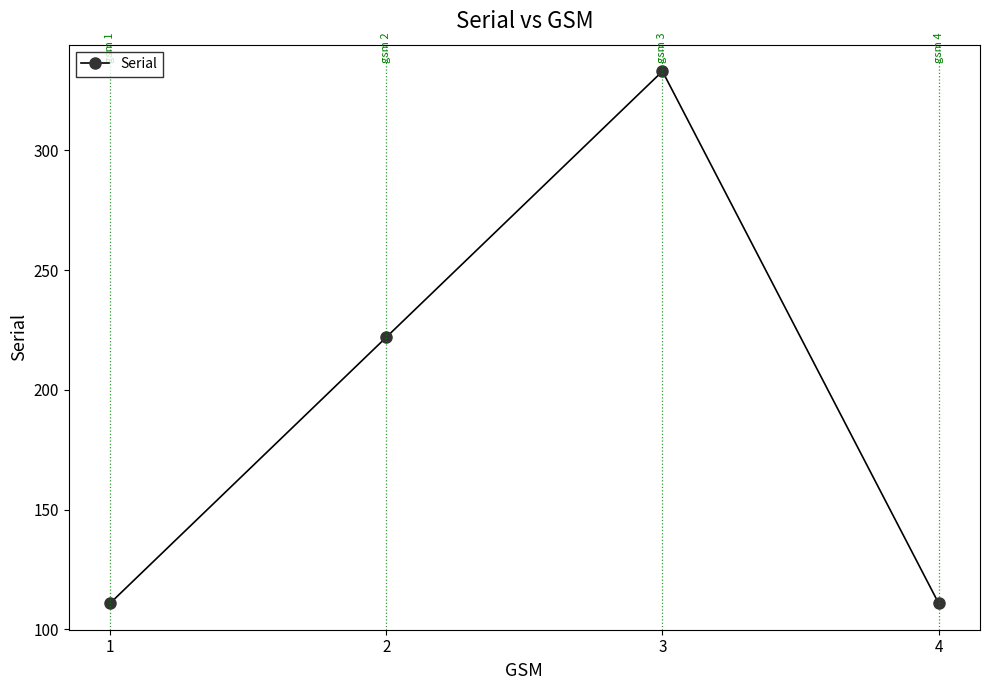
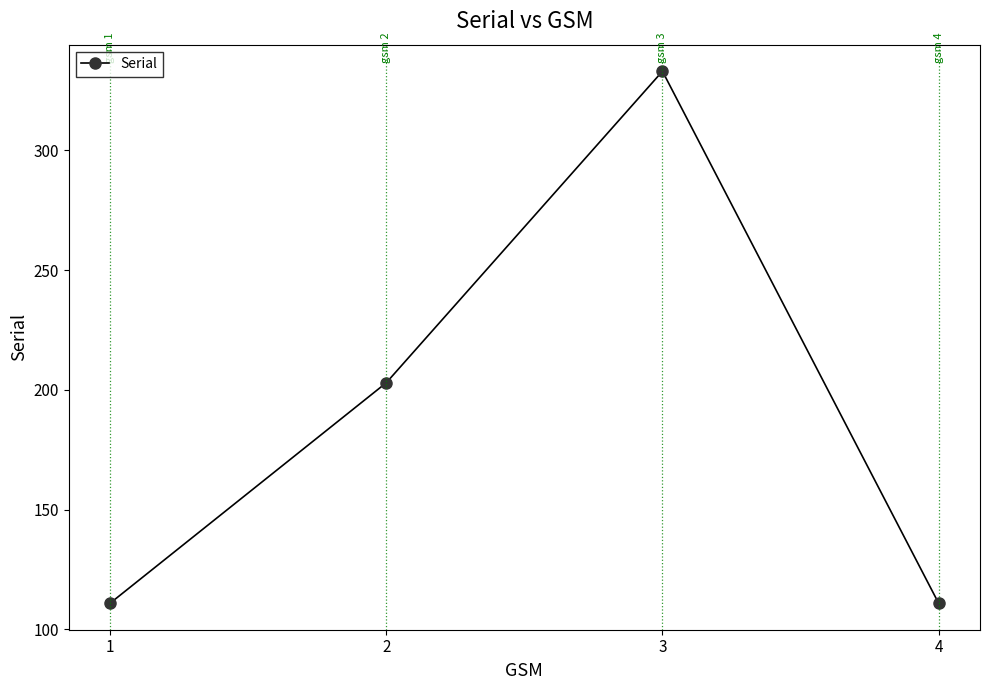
2: 222 -> 203
